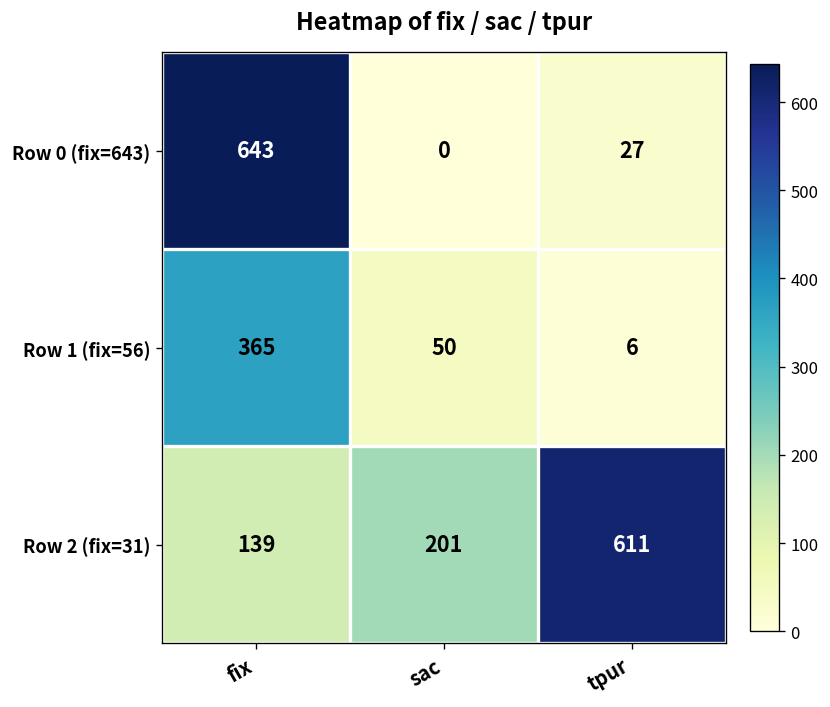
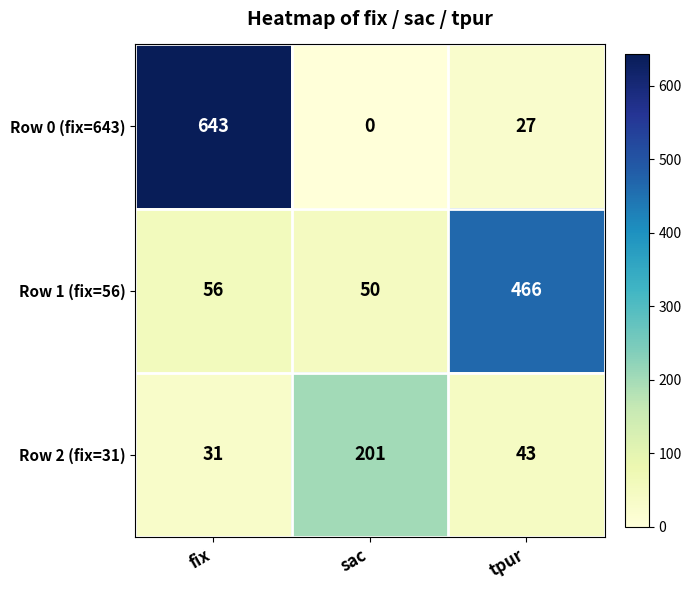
Row 1 (fix=56), fix: 365 -> 56
Row 1 (fix=56), tpur: 6 -> 466
Row 2 (fix=31), fix: 139 -> 31
Row 2 (fix=31), tpur: 611 -> 43
